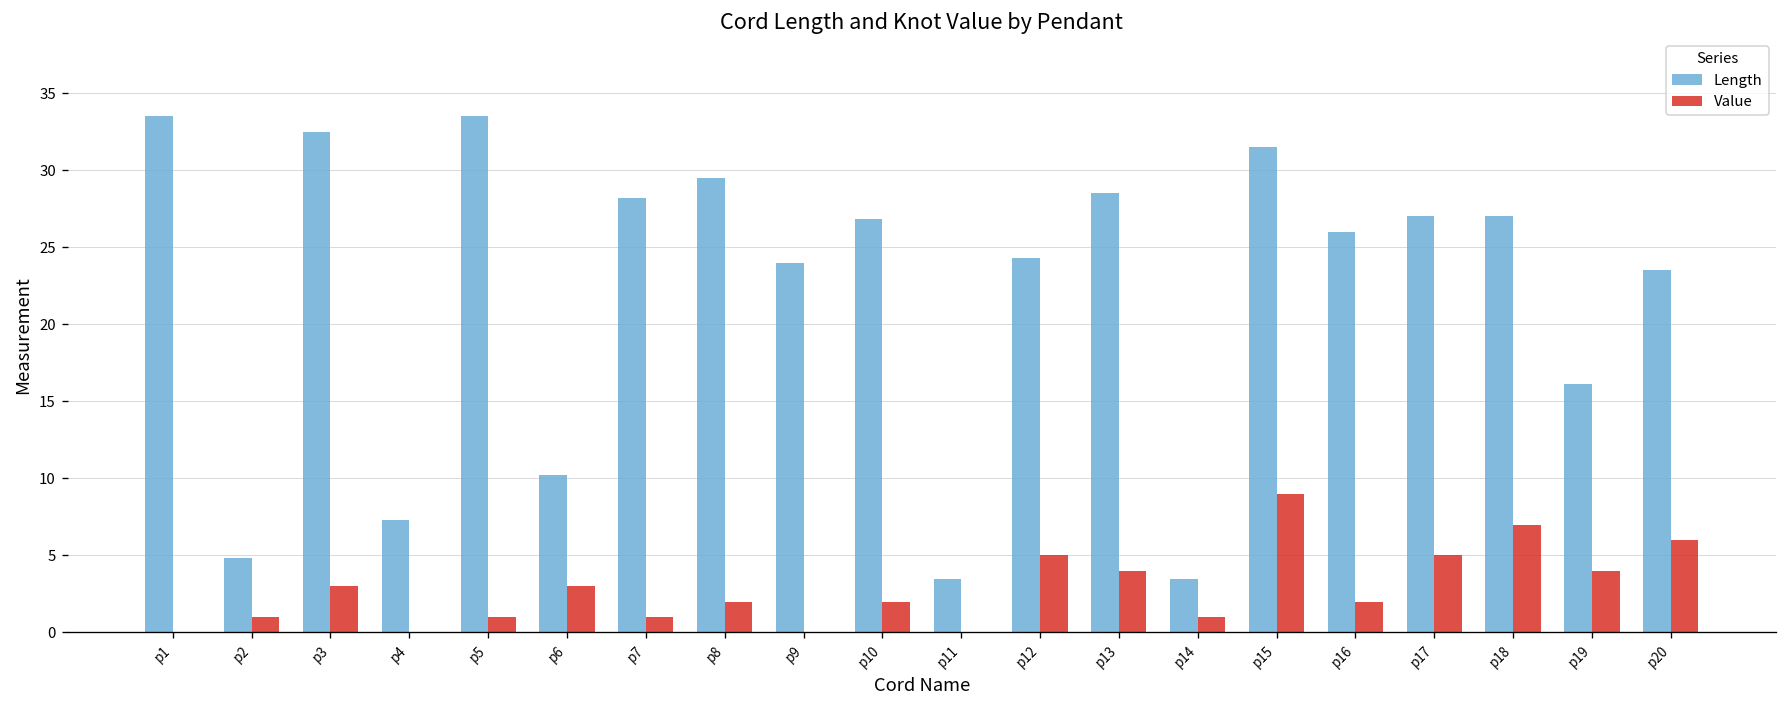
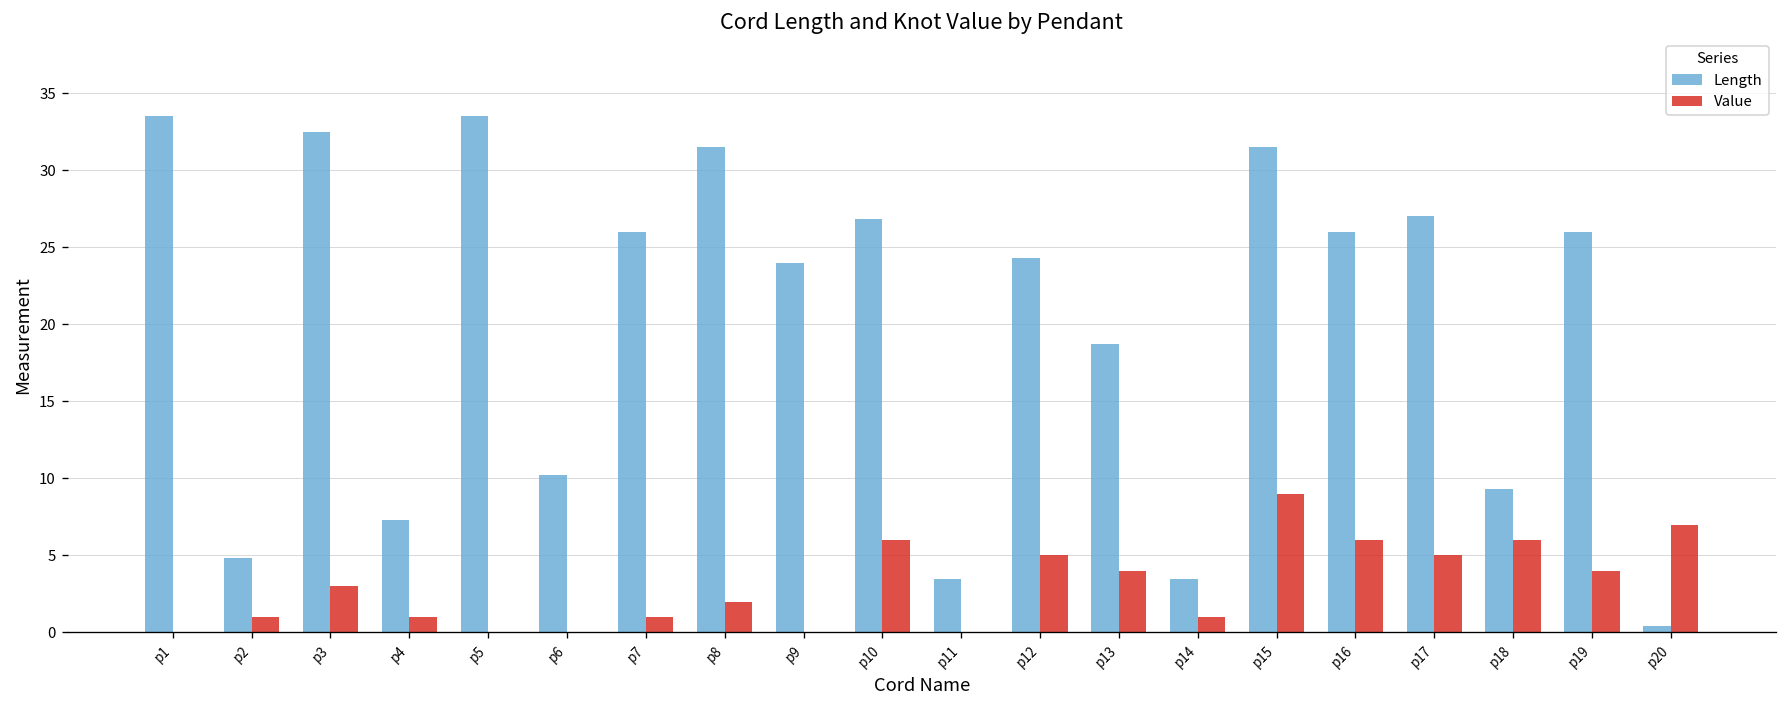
Value, p4: 0 -> 1
Value, p5: 1 -> 0
Value, p6: 3 -> 0
Length, p7: 28.2 -> 26.0
Length, p8: 29.5 -> 31.5
Value, p10: 2 -> 6
Length, p13: 28.5 -> 18.7
Value, p16: 2 -> 6
Length, p18: 27.0 -> 9.3
Value, p18: 7 -> 6
Length, p19: 16.1 -> 26.0
Length, p20: 23.5 -> 0.4
Value, p20: 6 -> 7
